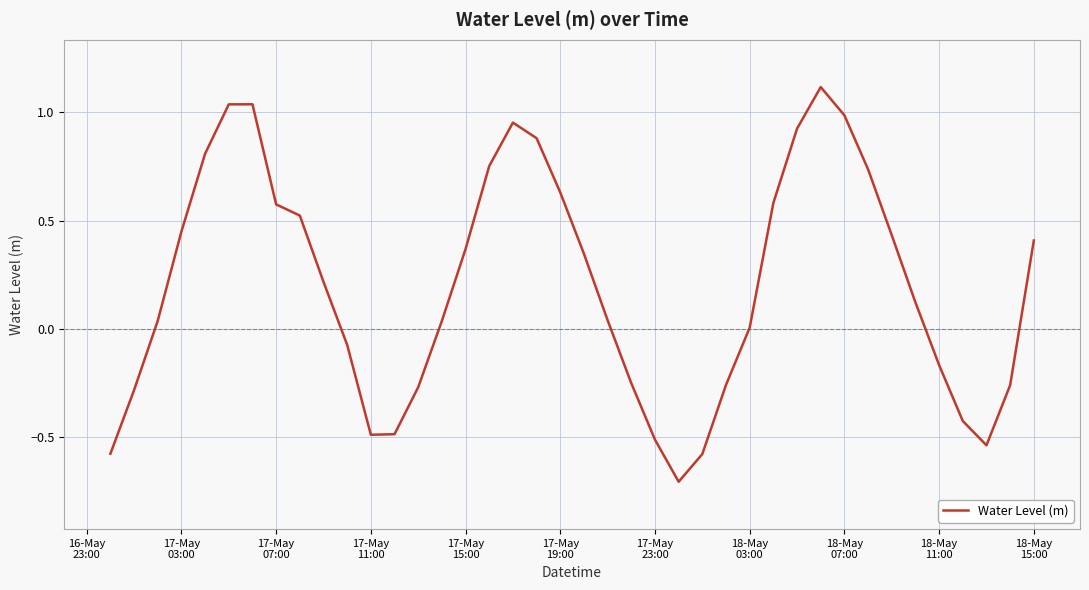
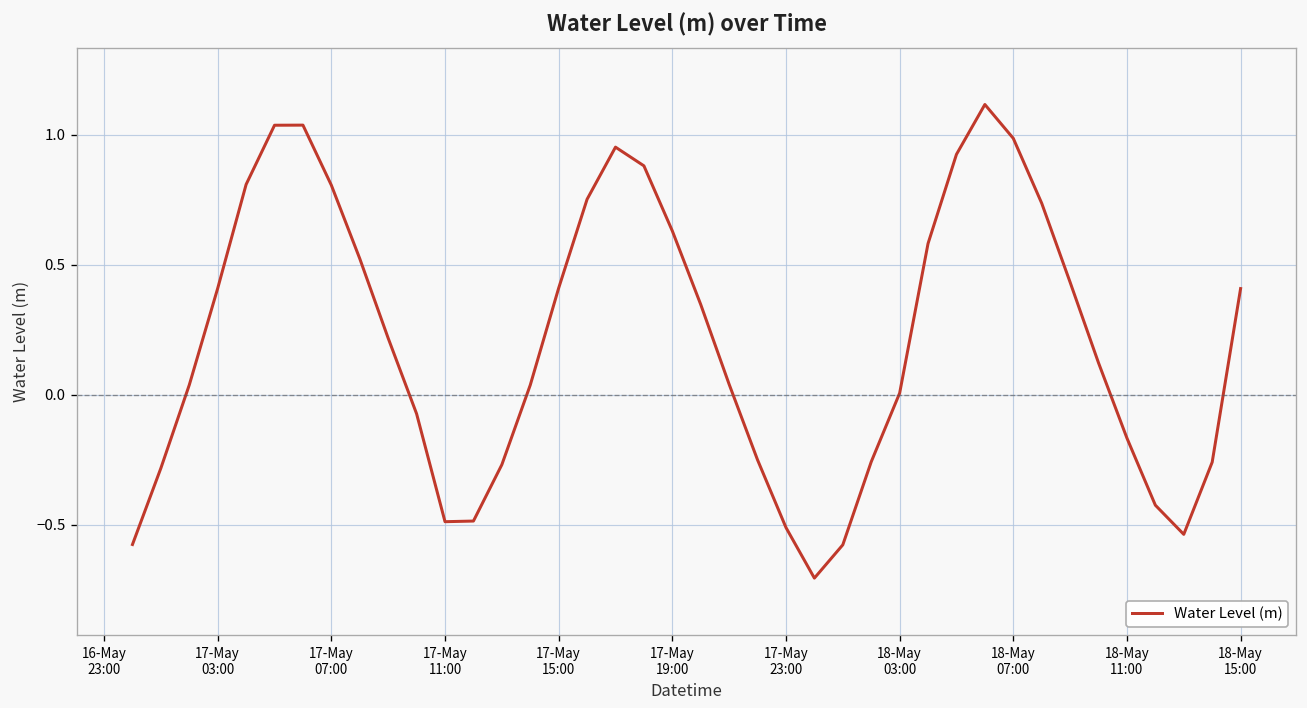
17-May 03:00: 0.45 -> 0.41
17-May 07:00: 0.57 -> 0.81
17-May 15:00: 0.37 -> 0.41
